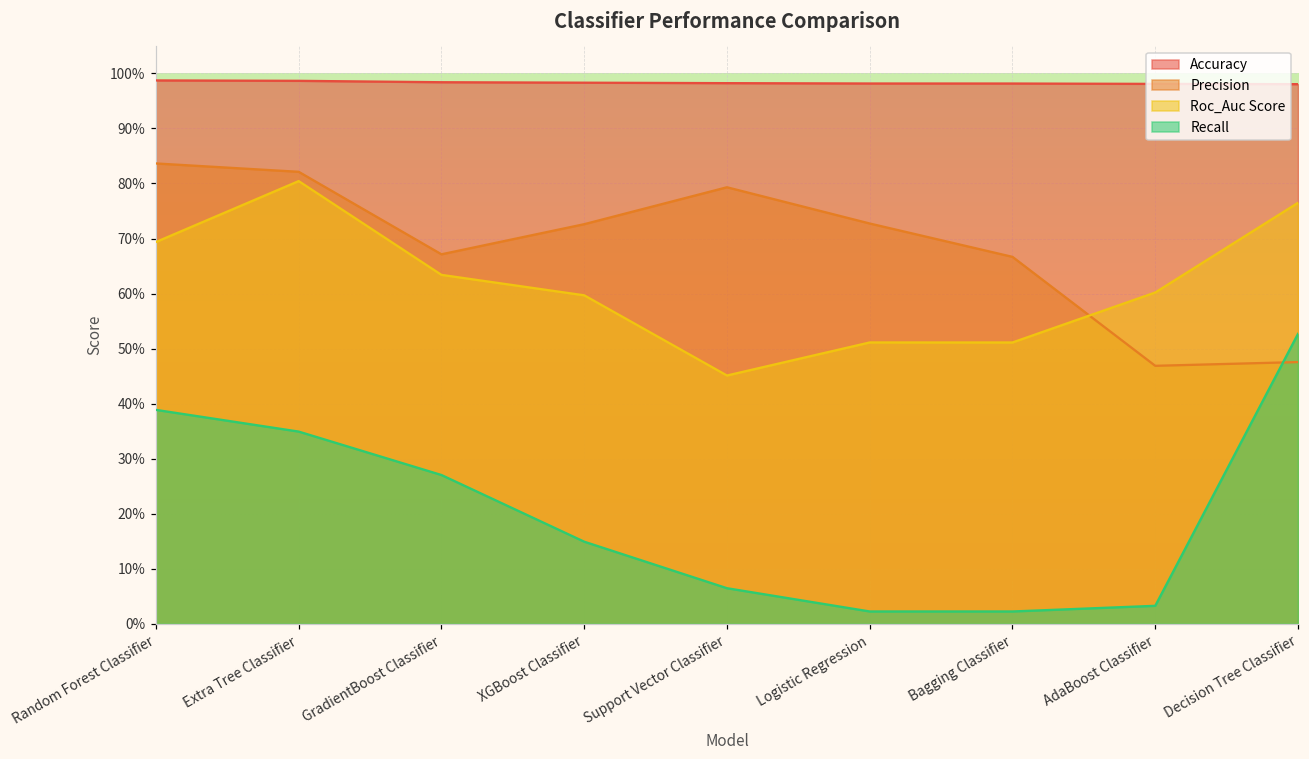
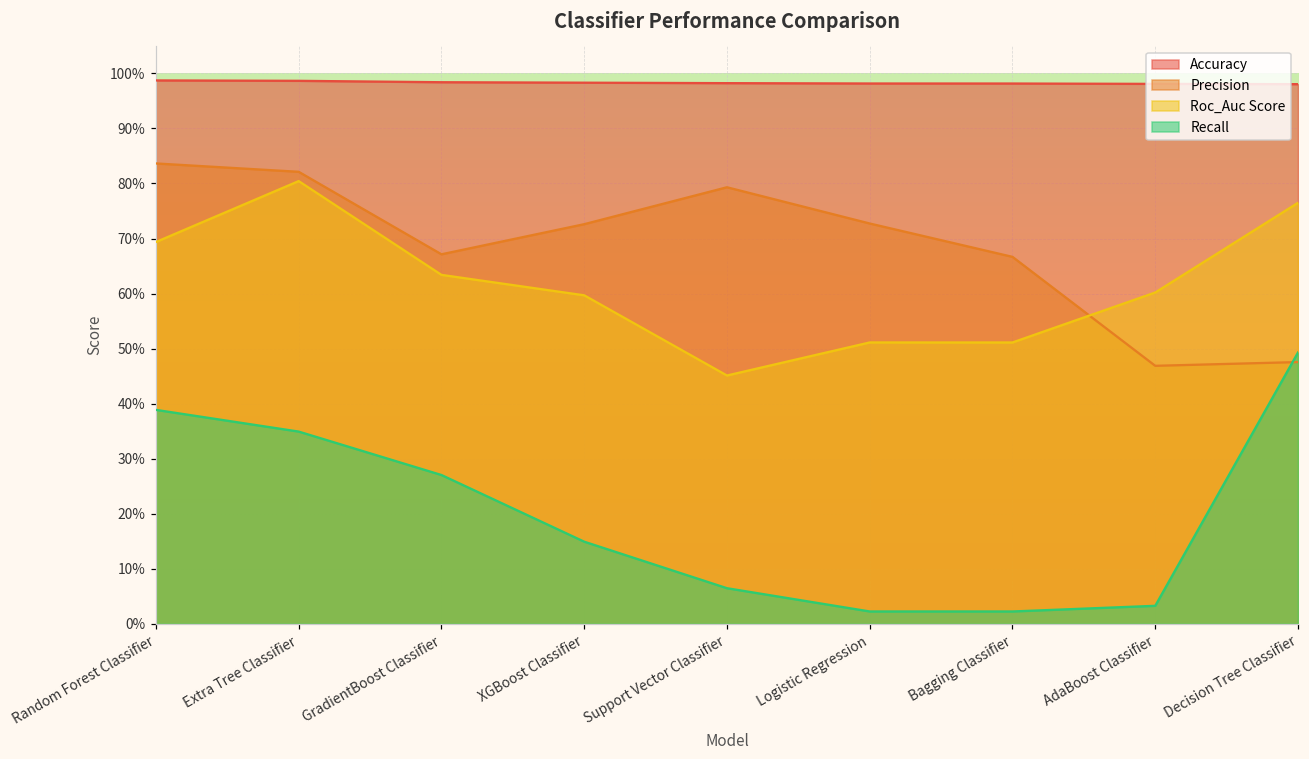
Recall, Decision Tree Classifier: 53% -> 49%
